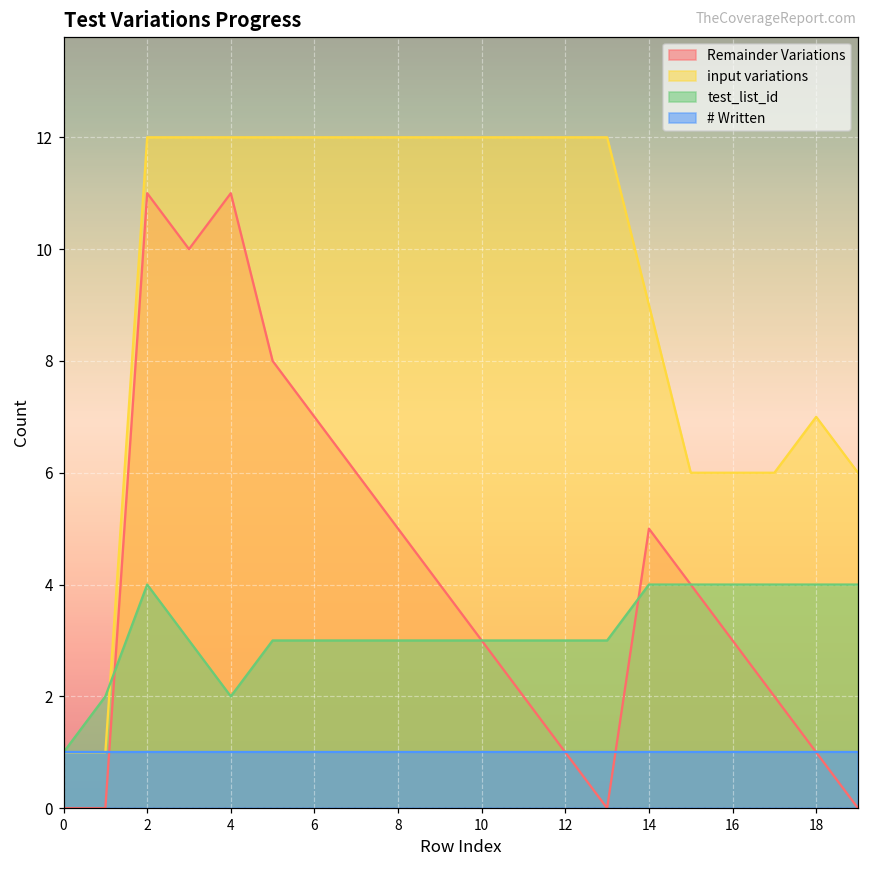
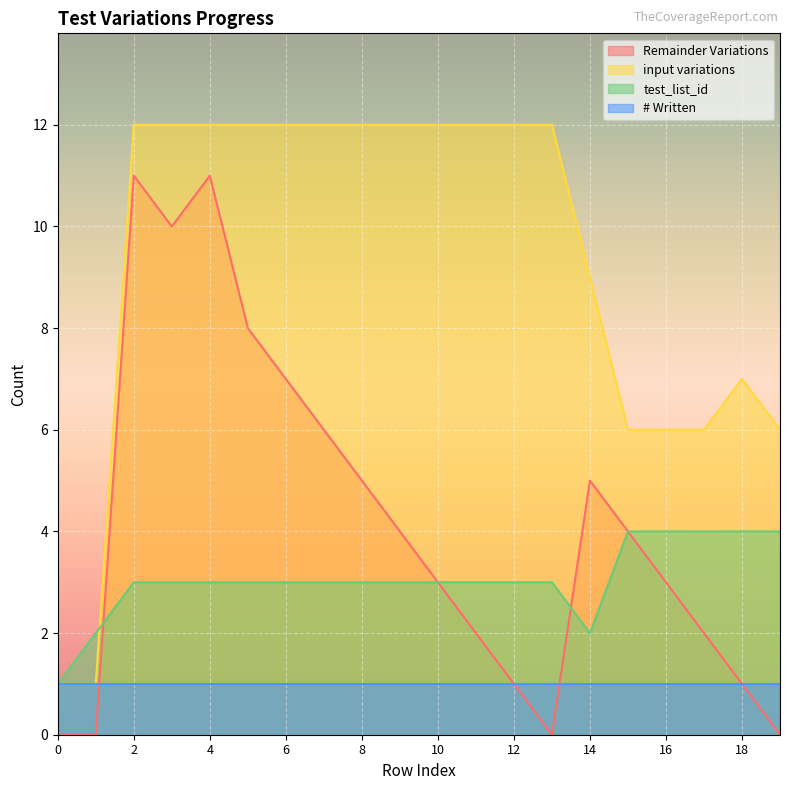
test_list_id, 2: 4 -> 3
test_list_id, 4: 2 -> 3
test_list_id, 14: 4 -> 2
